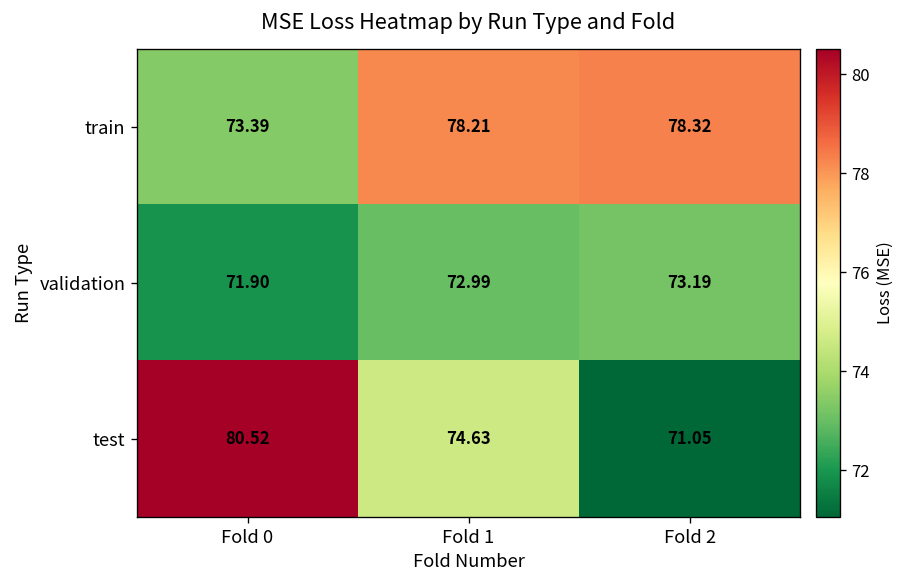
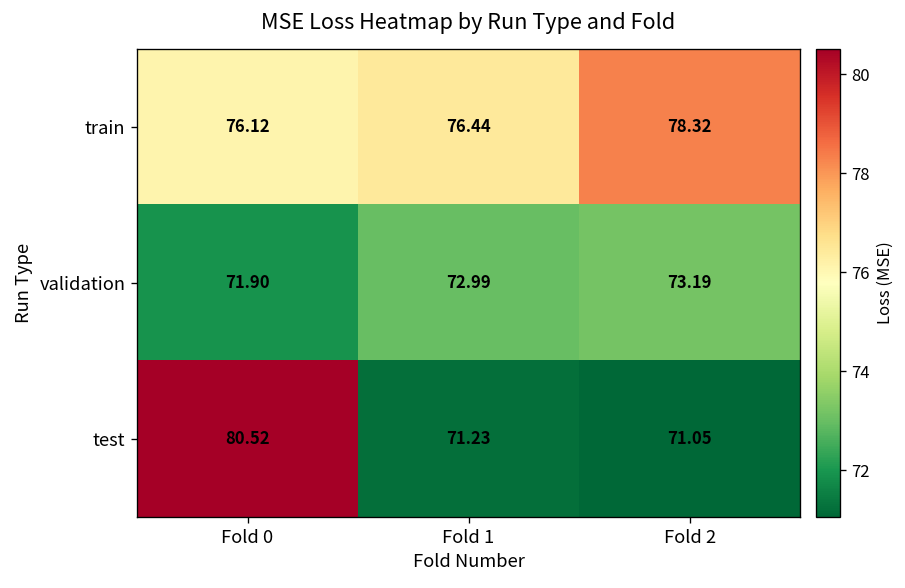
train, Fold 0: 73.39 -> 76.12
train, Fold 1: 78.21 -> 76.44
test, Fold 1: 74.63 -> 71.23
